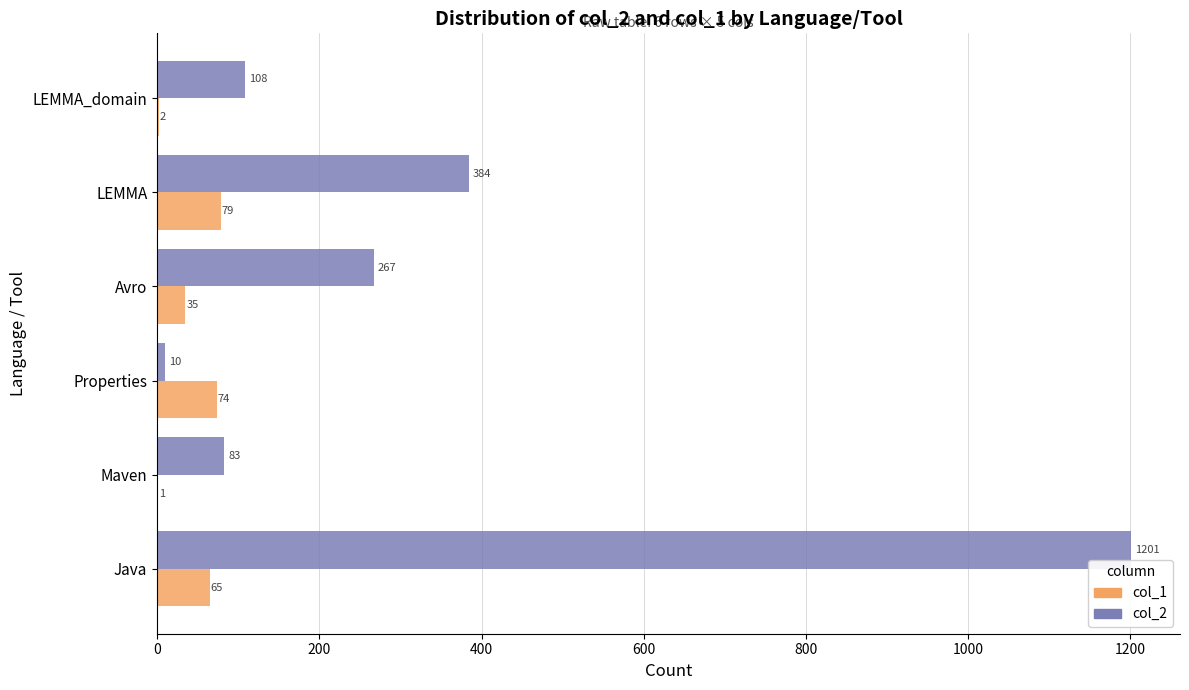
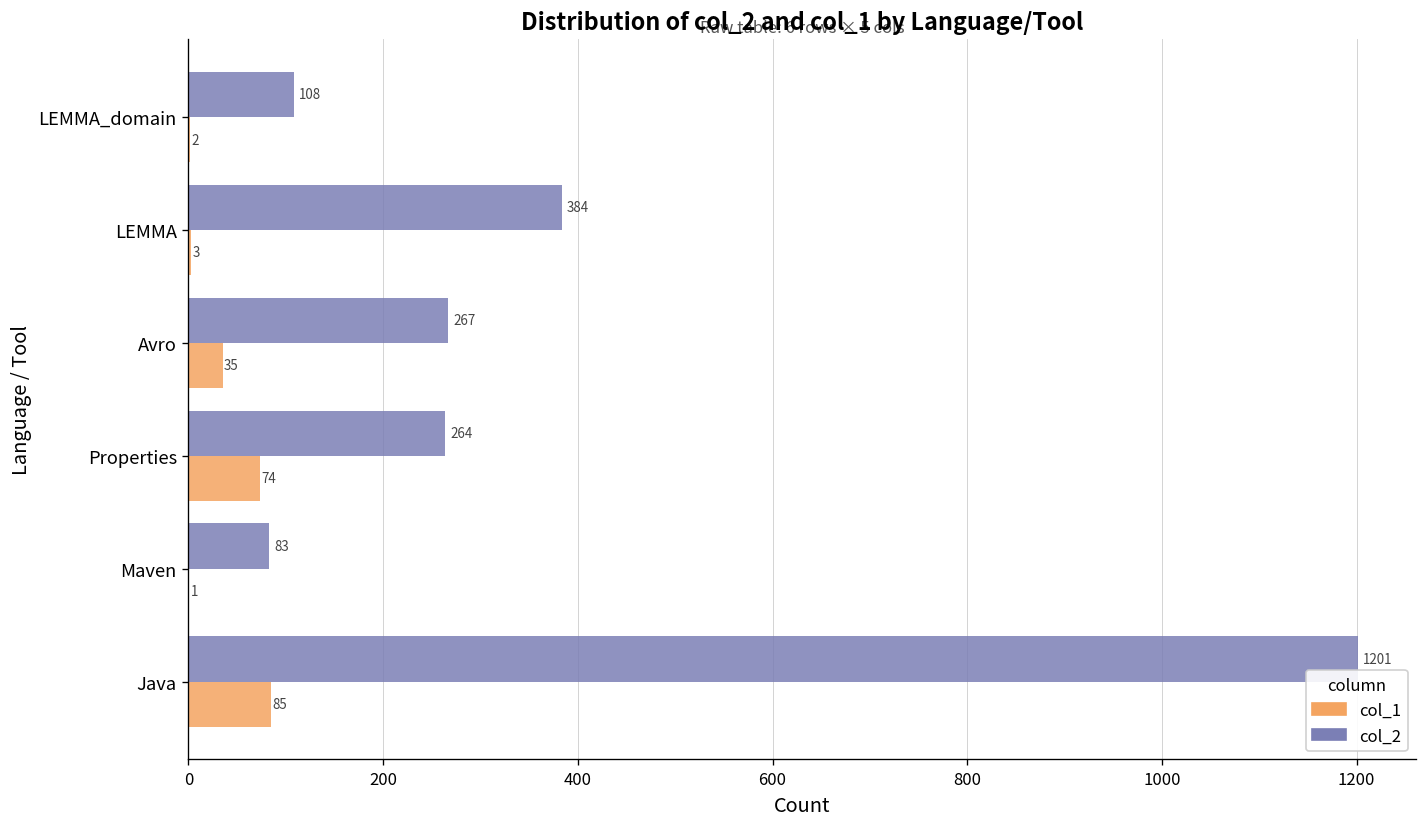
col_1, LEMMA: 79 -> 3
col_2, Properties: 10 -> 264
col_1, Java: 65 -> 85
